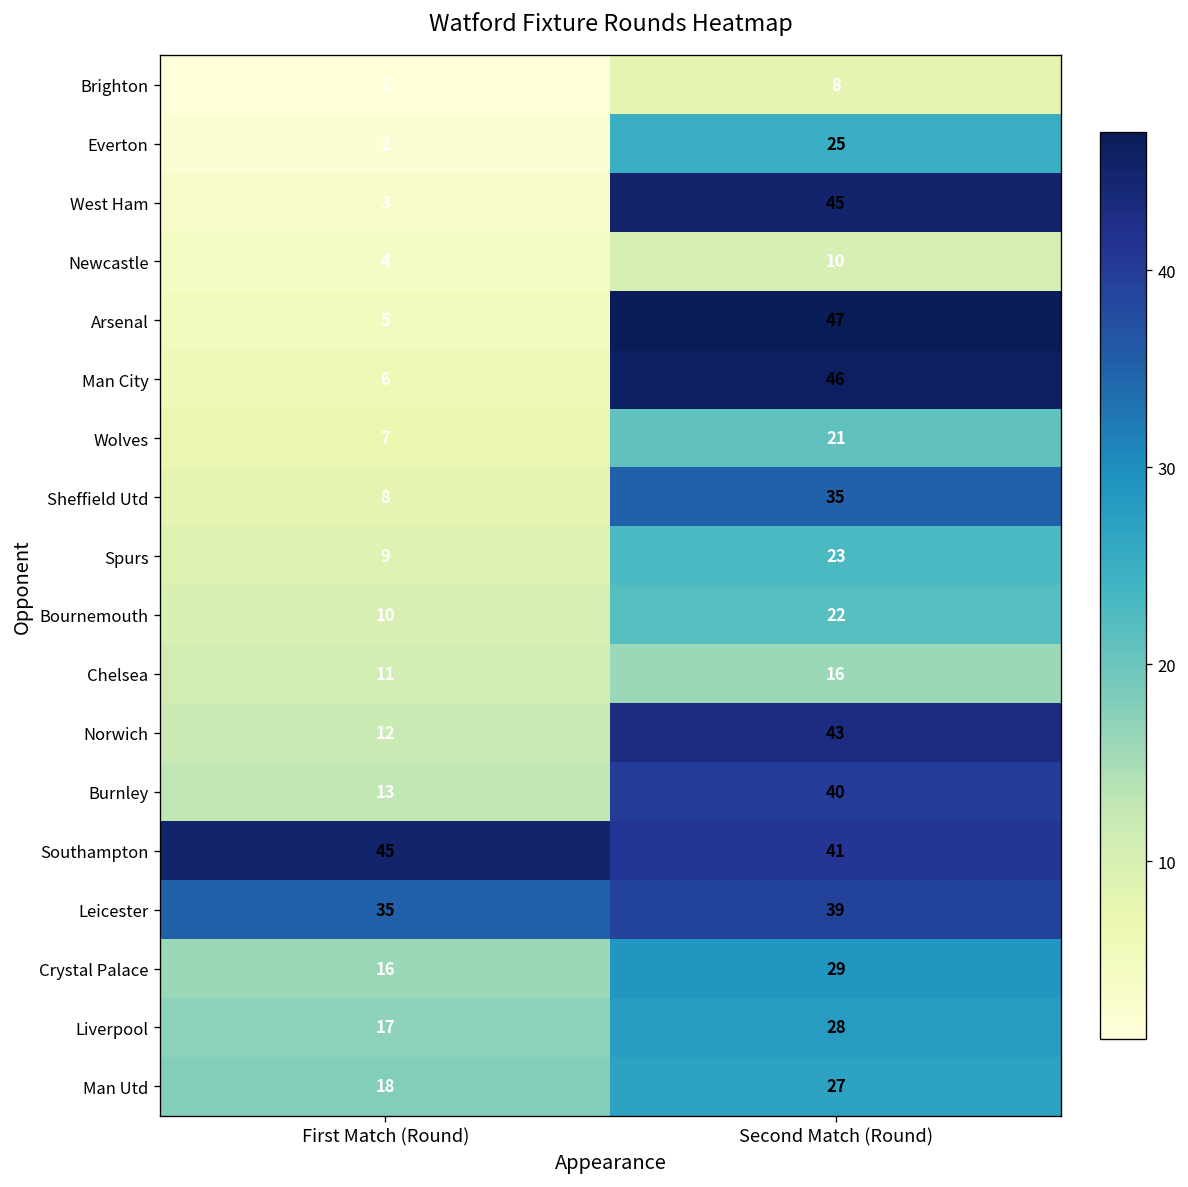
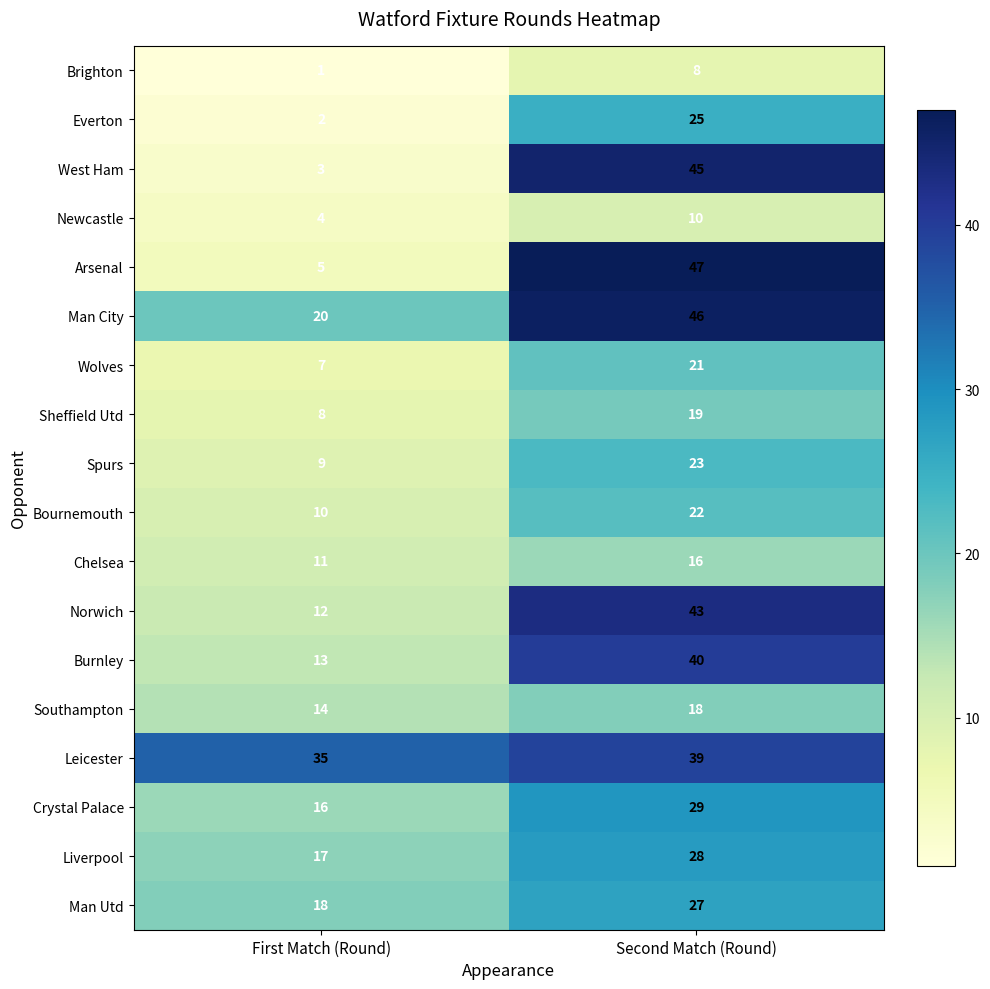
Man City, First Match (Round): 6 -> 20
Sheffield Utd, Second Match (Round): 35 -> 19
Southampton, First Match (Round): 45 -> 14
Southampton, Second Match (Round): 41 -> 18
